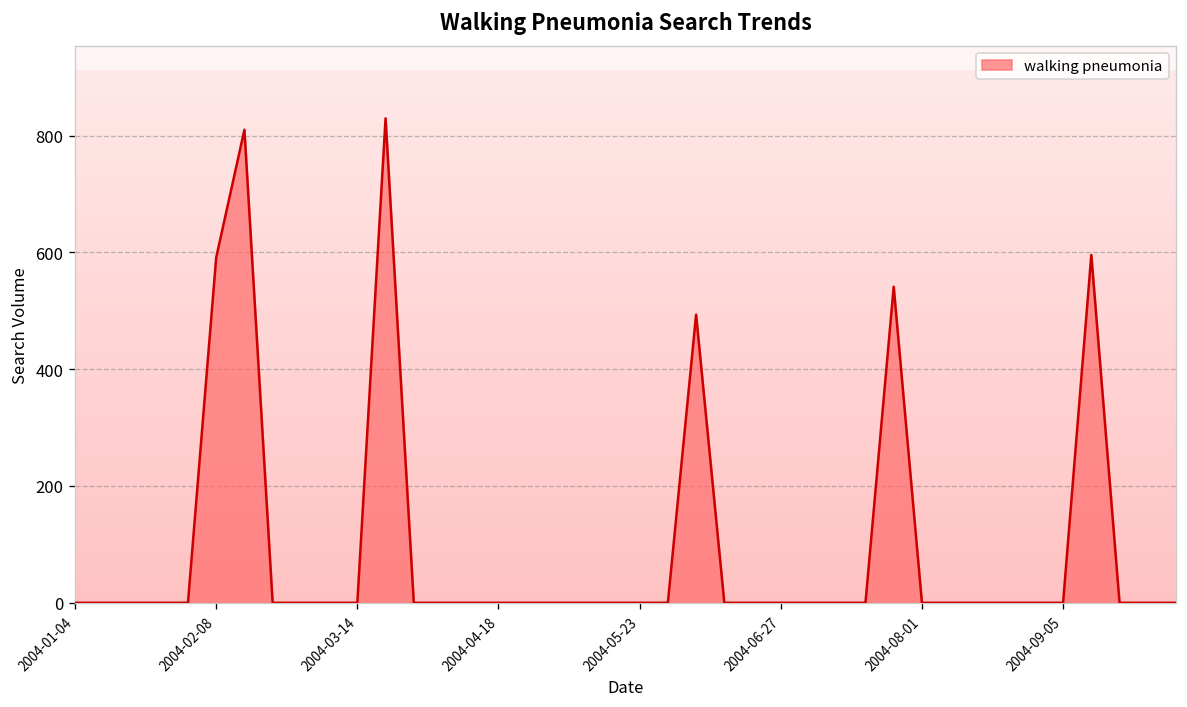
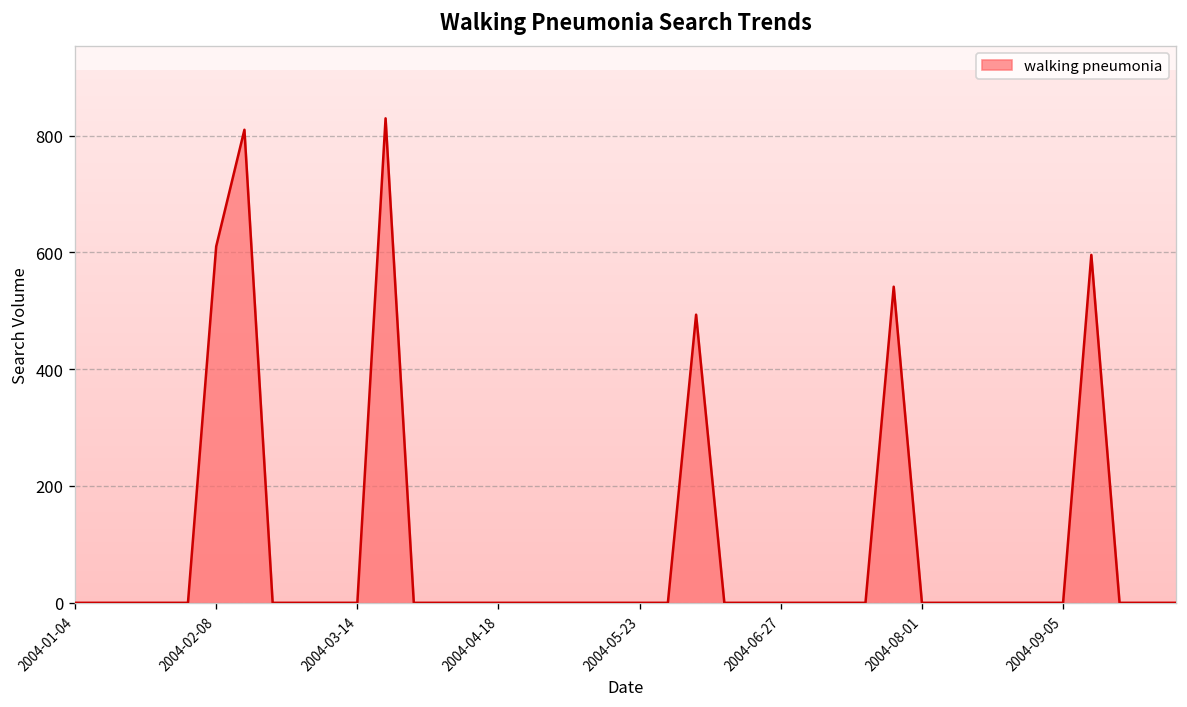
2004-02-08: 590 -> 610
